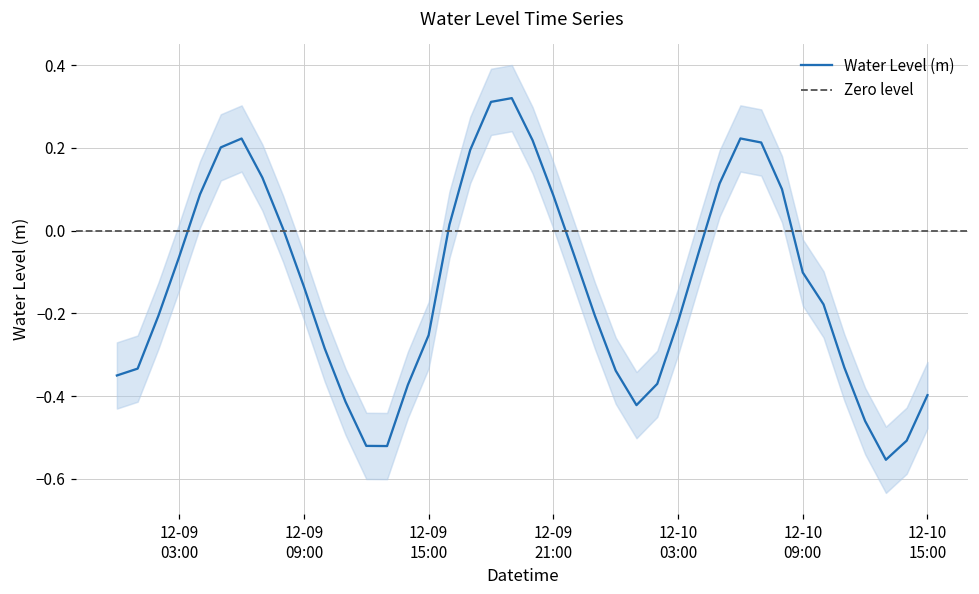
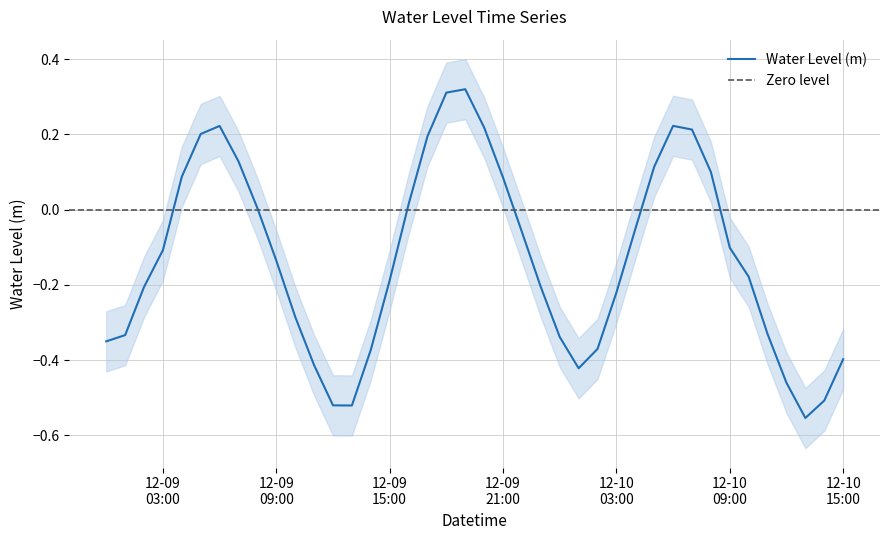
Water Level (m), 12-09 03:00: -0.06 -> -0.11
Water Level (m), 12-09 15:00: -0.25 -> -0.19
